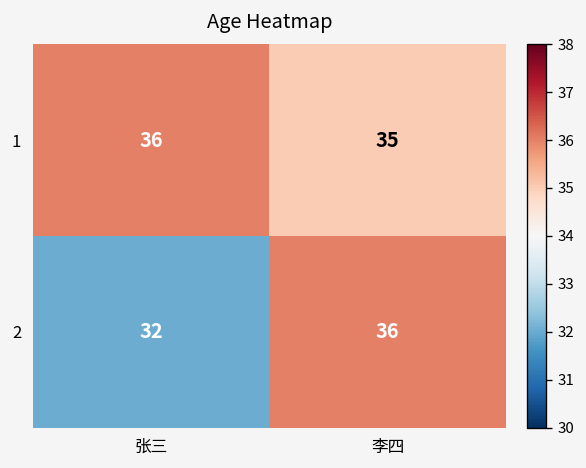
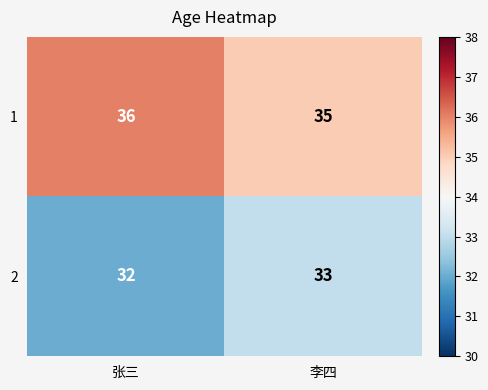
2, 李四: 36 -> 33
